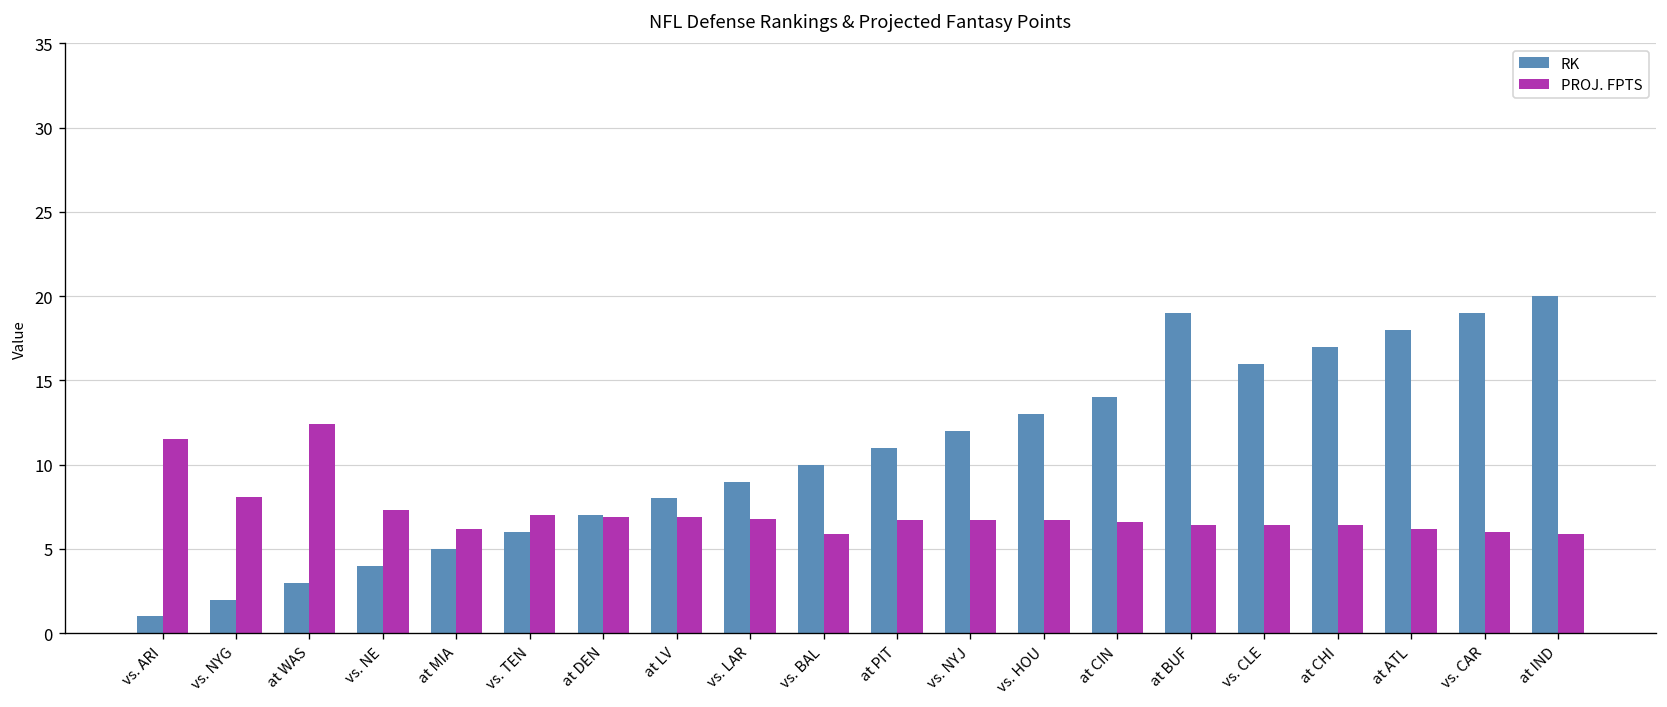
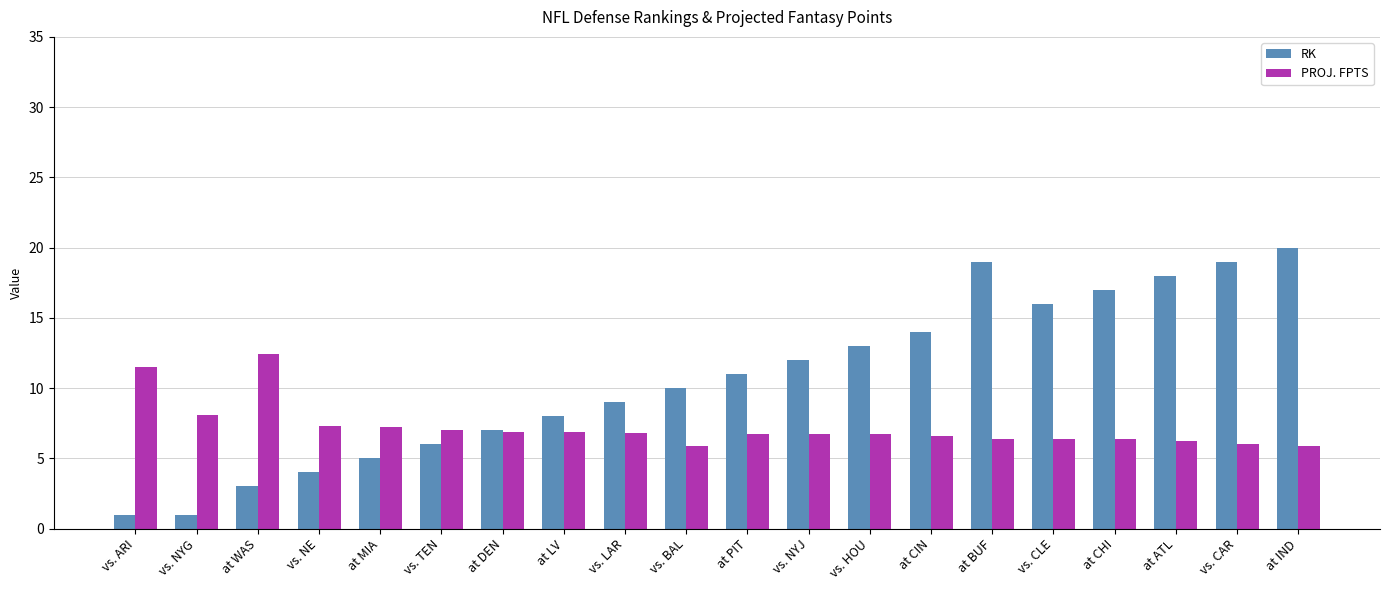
RK, vs. NYG: 2 -> 1
PROJ. FPTS, at MIA: 6.2 -> 7.2
